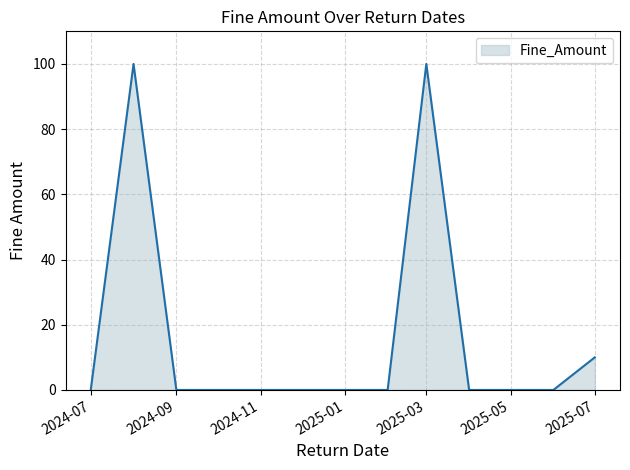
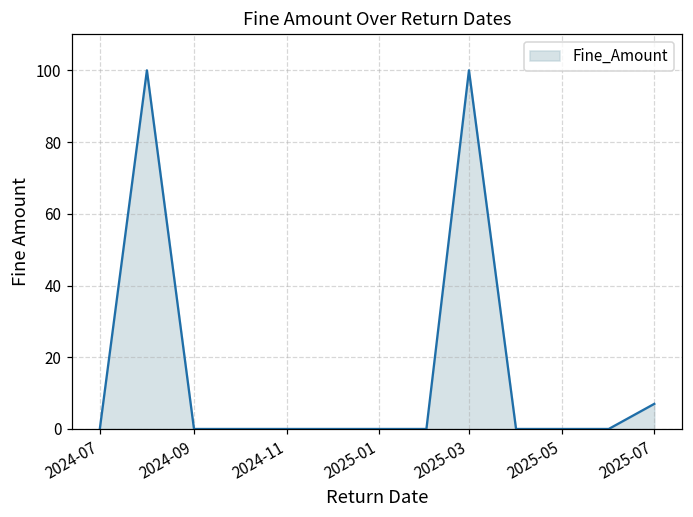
2025-07: 10 -> 7
